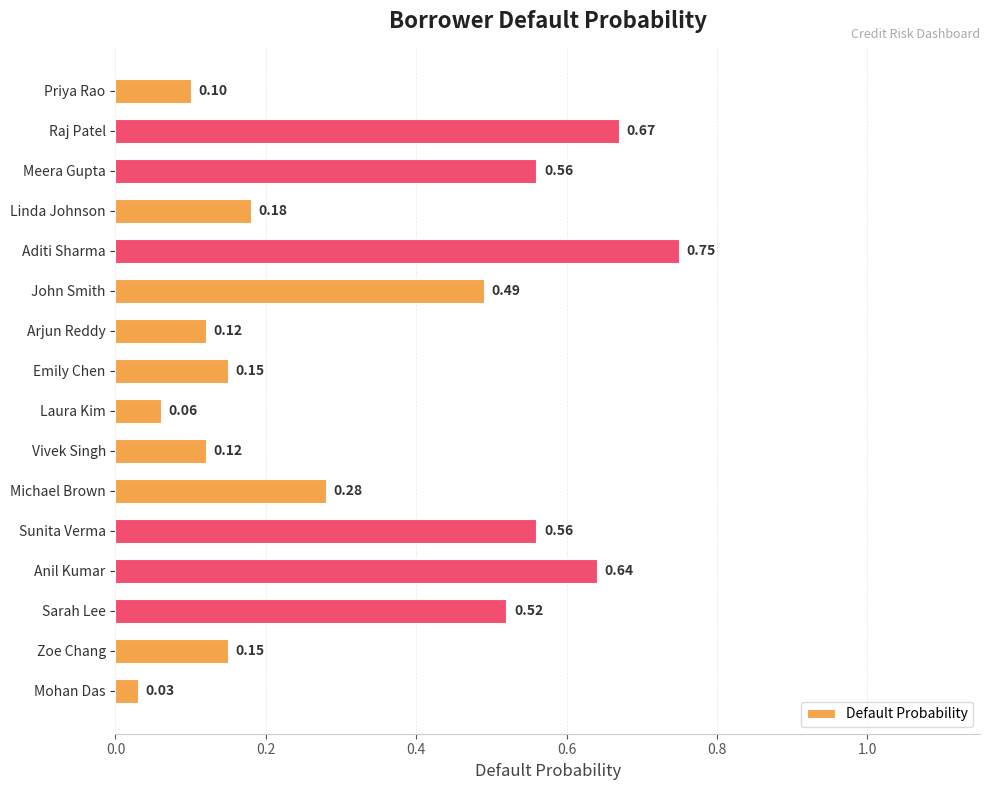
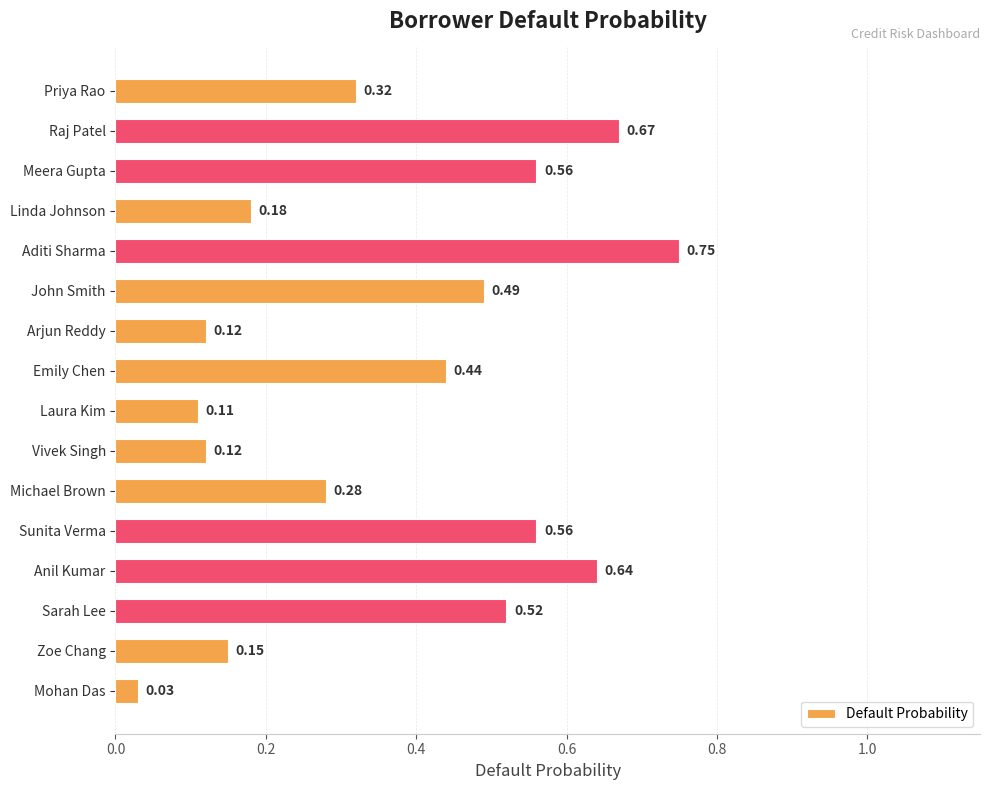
Priya Rao: 0.10 -> 0.32
Emily Chen: 0.15 -> 0.44
Laura Kim: 0.06 -> 0.11
